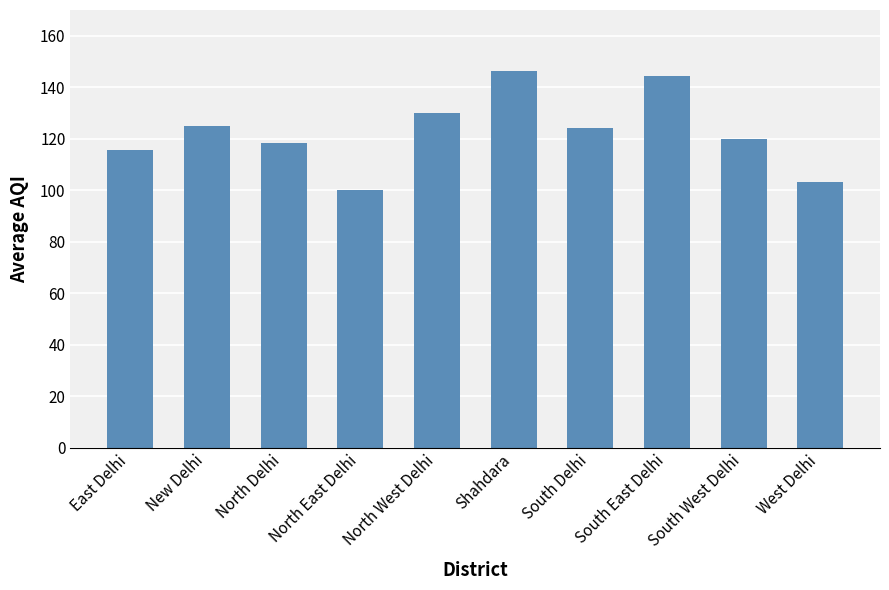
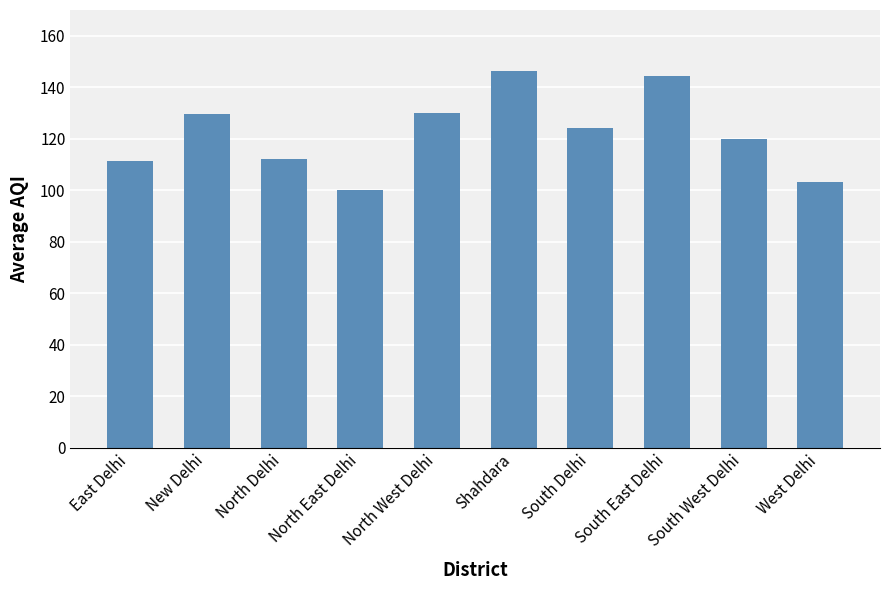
East Delhi: 116 -> 111
New Delhi: 125 -> 130
North Delhi: 118 -> 112
